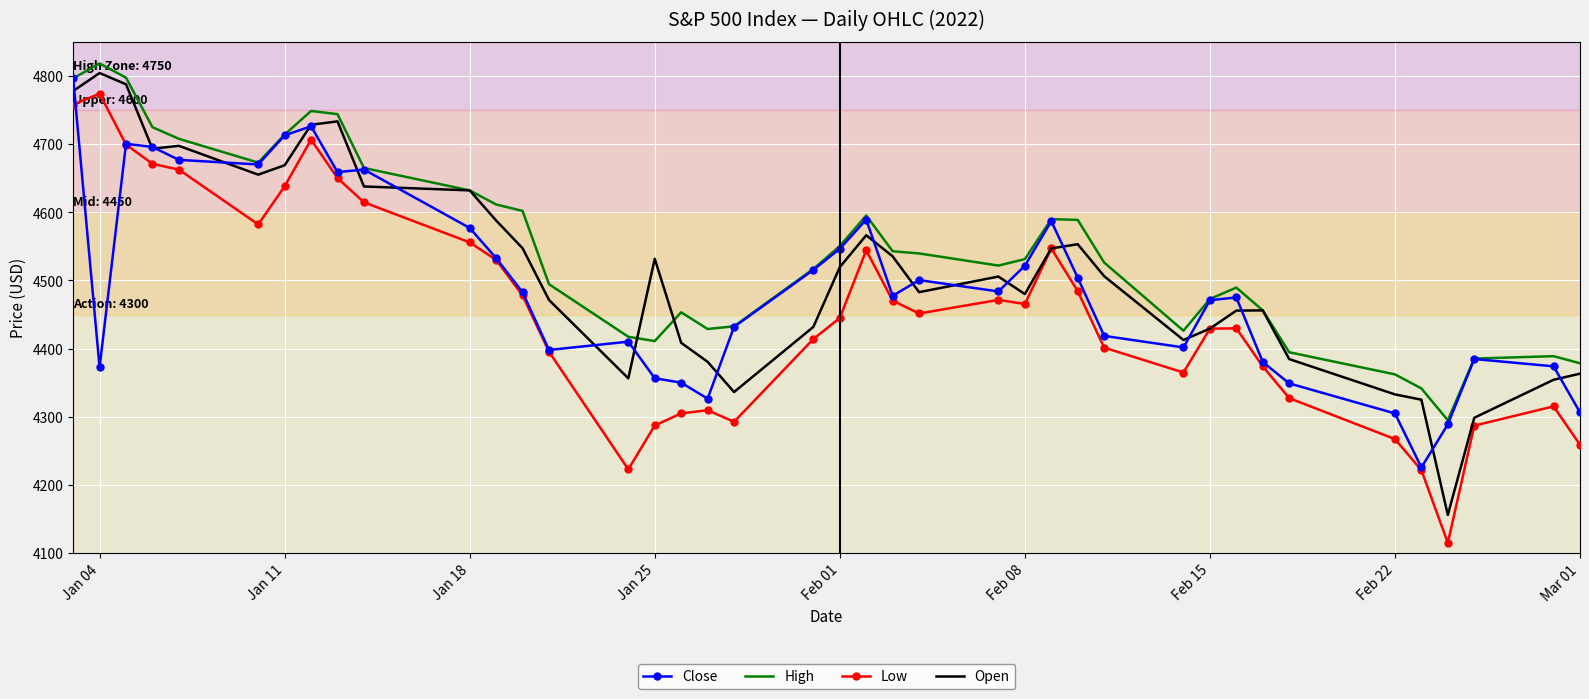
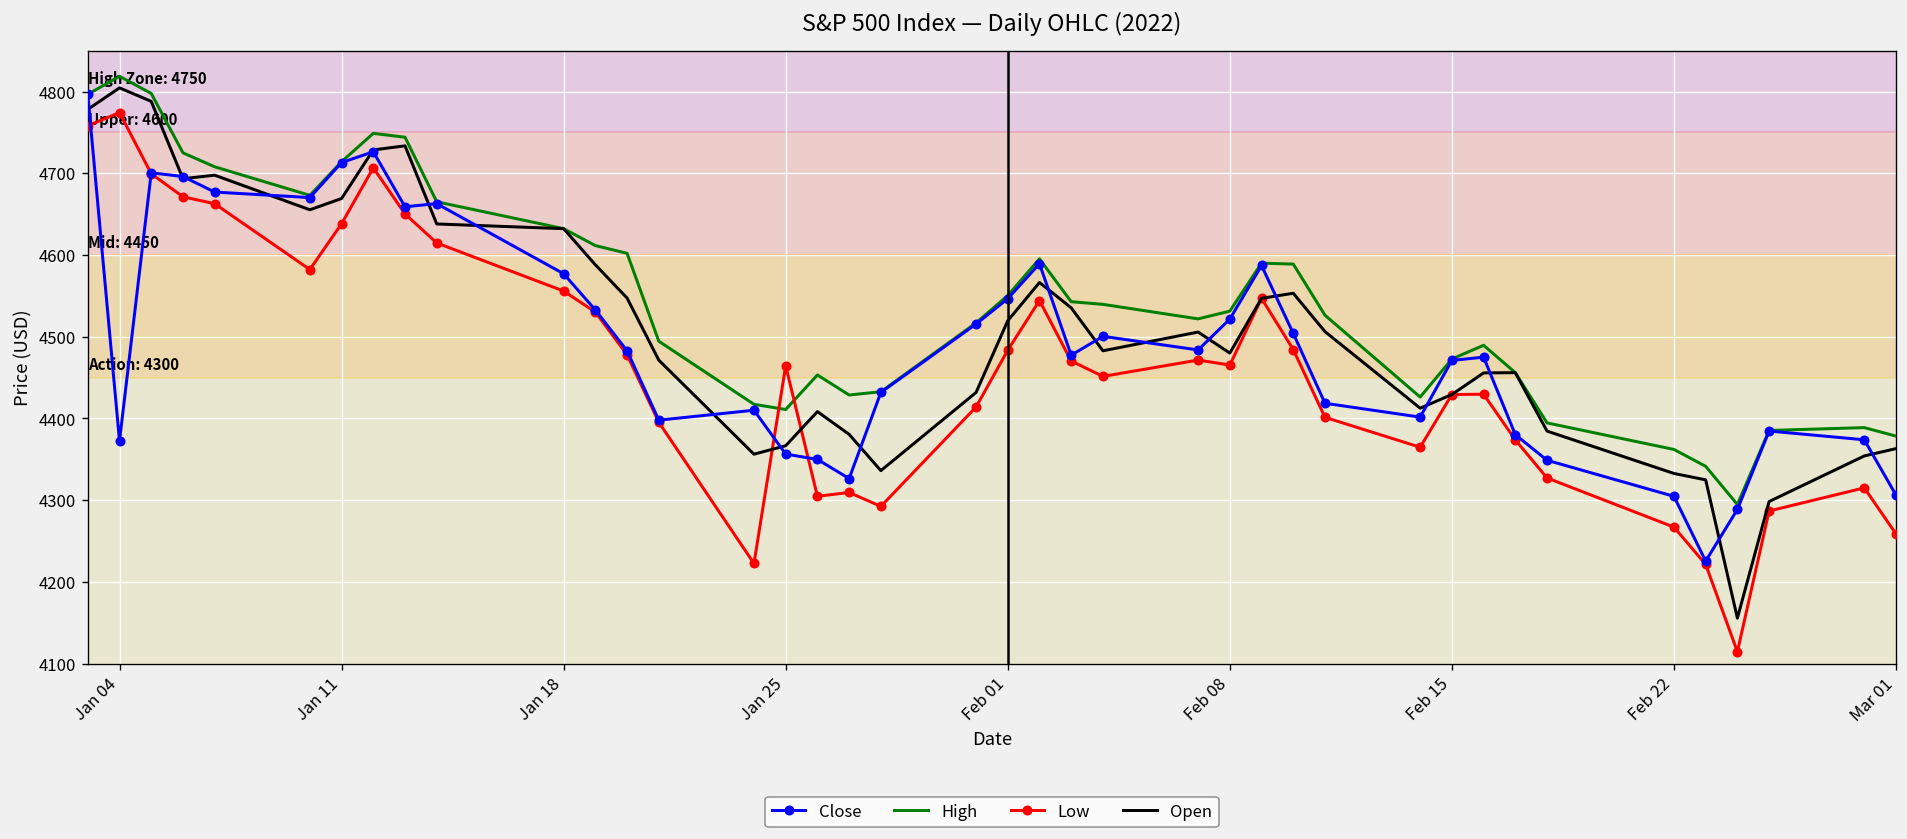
Low, Jan 25: 4290 -> 4460
Open, Jan 25: 4530 -> 4370
Low, Feb 01: 4440 -> 4480
